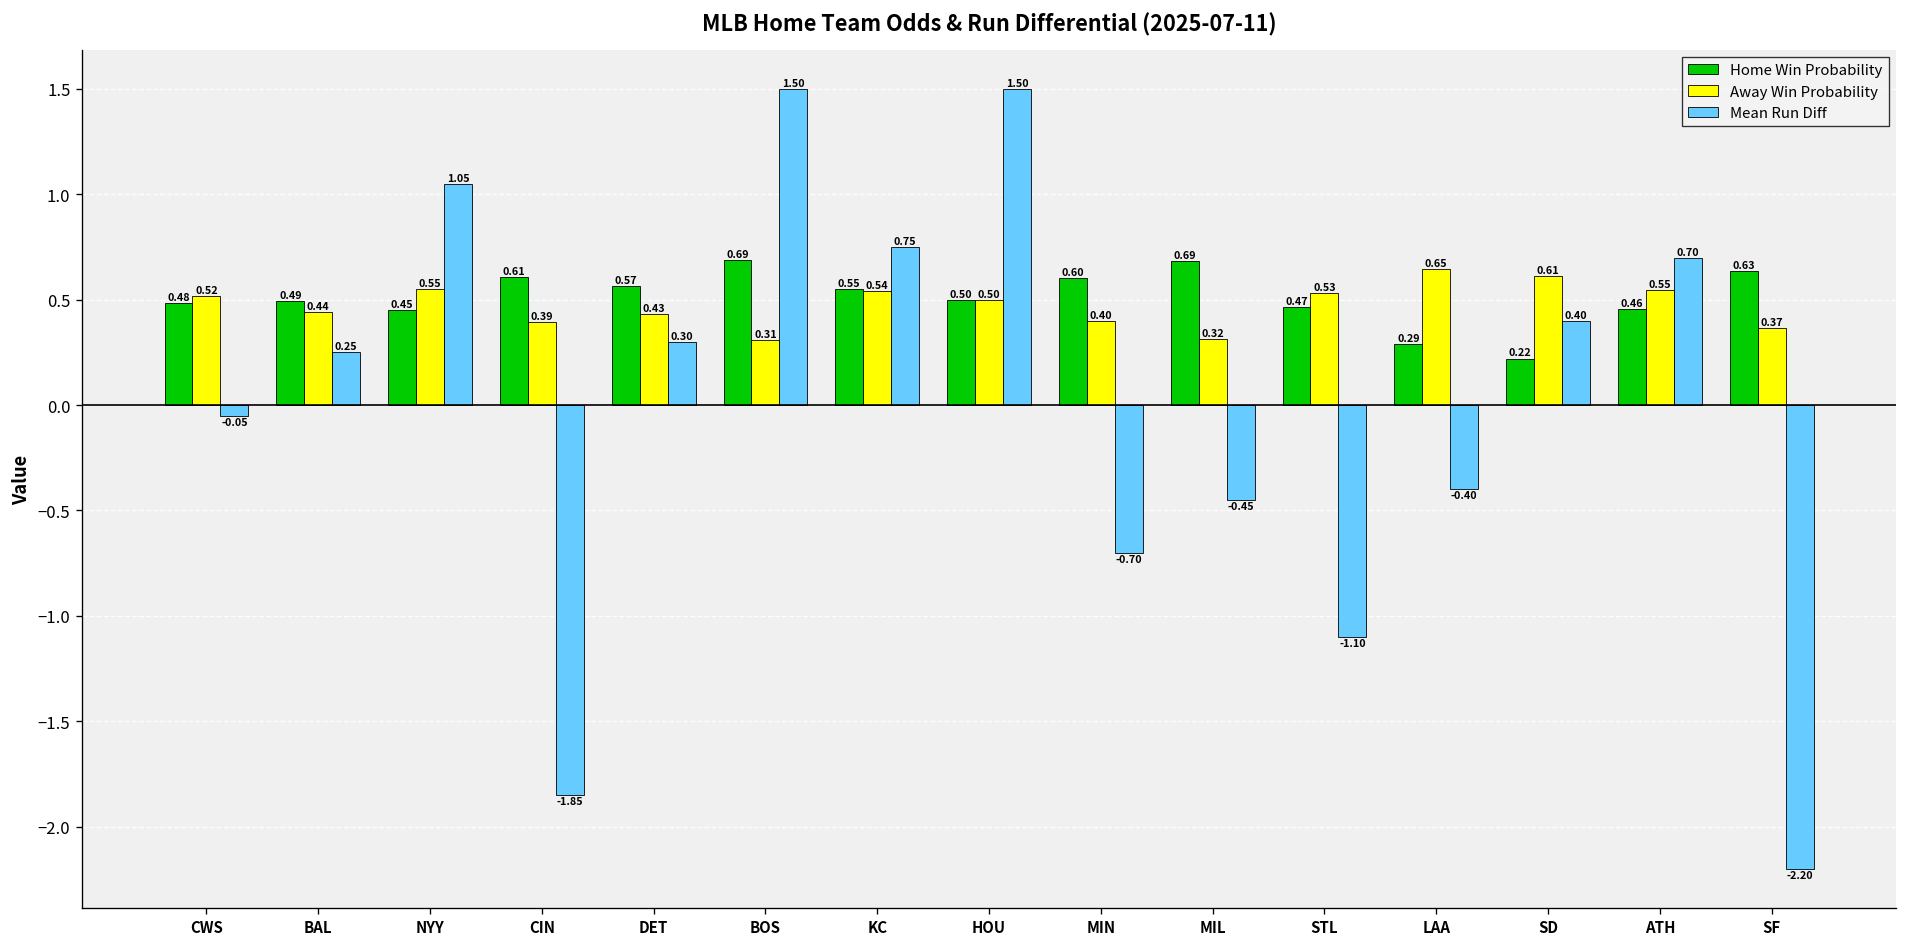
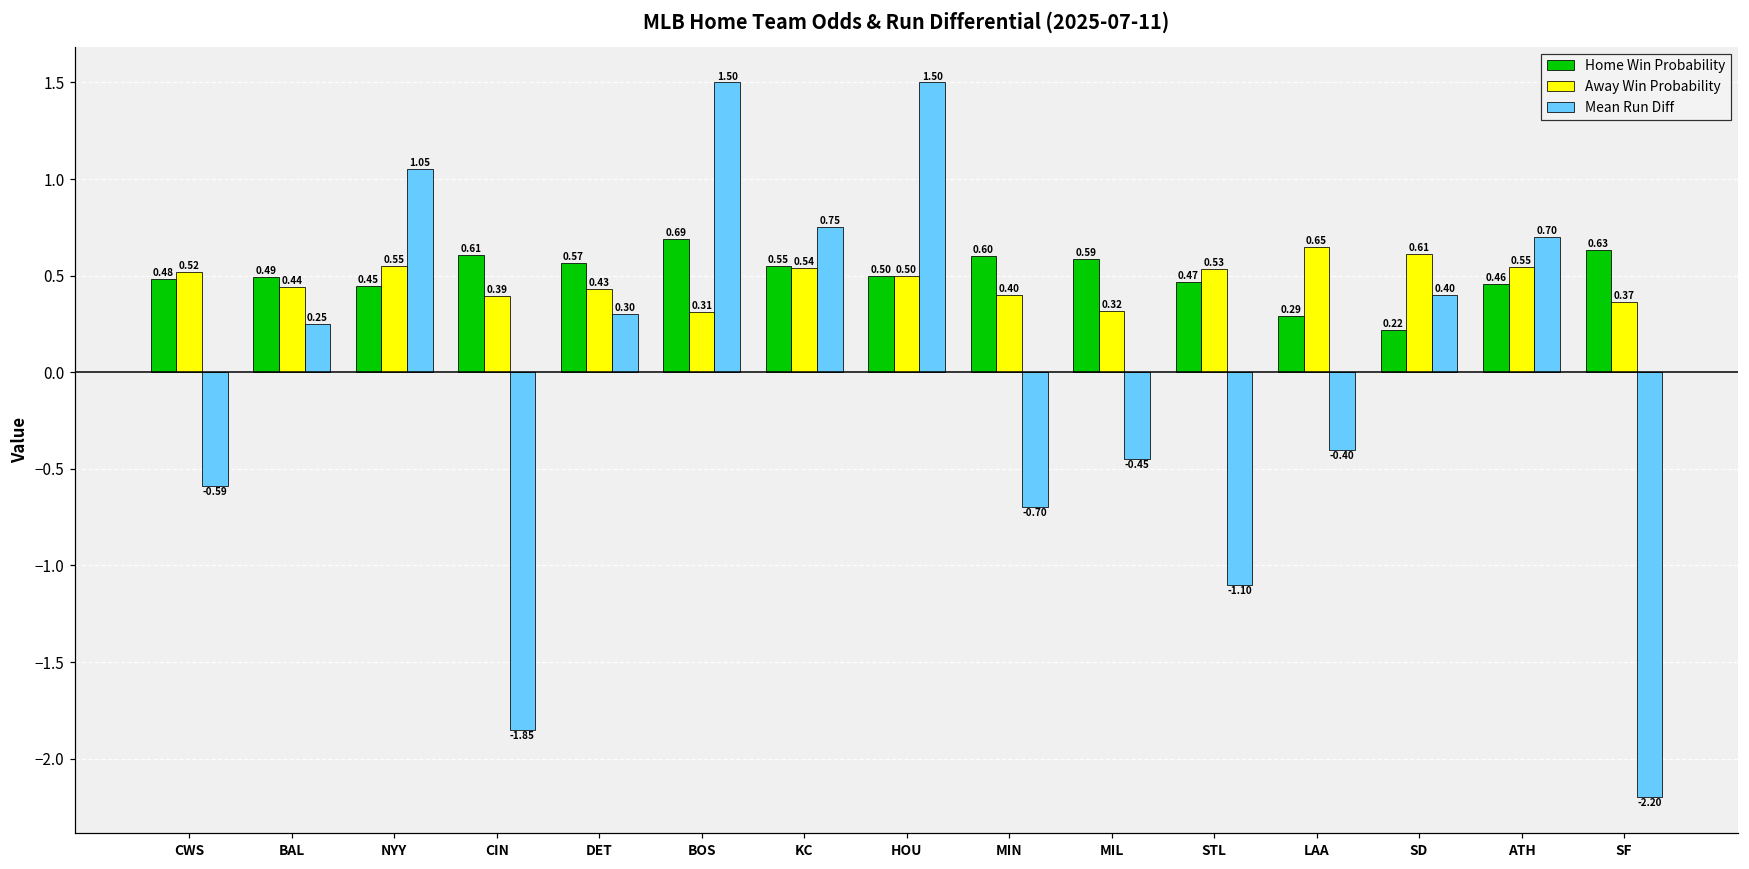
Mean Run Diff, CWS: -0.05 -> -0.59
Home Win Probability, MIL: 0.69 -> 0.59
